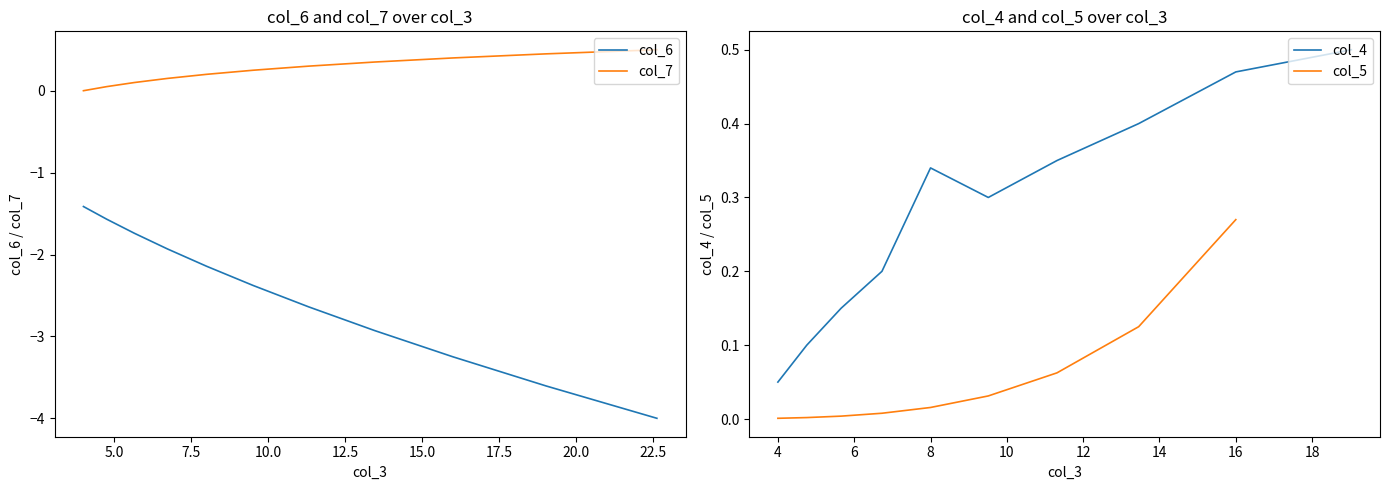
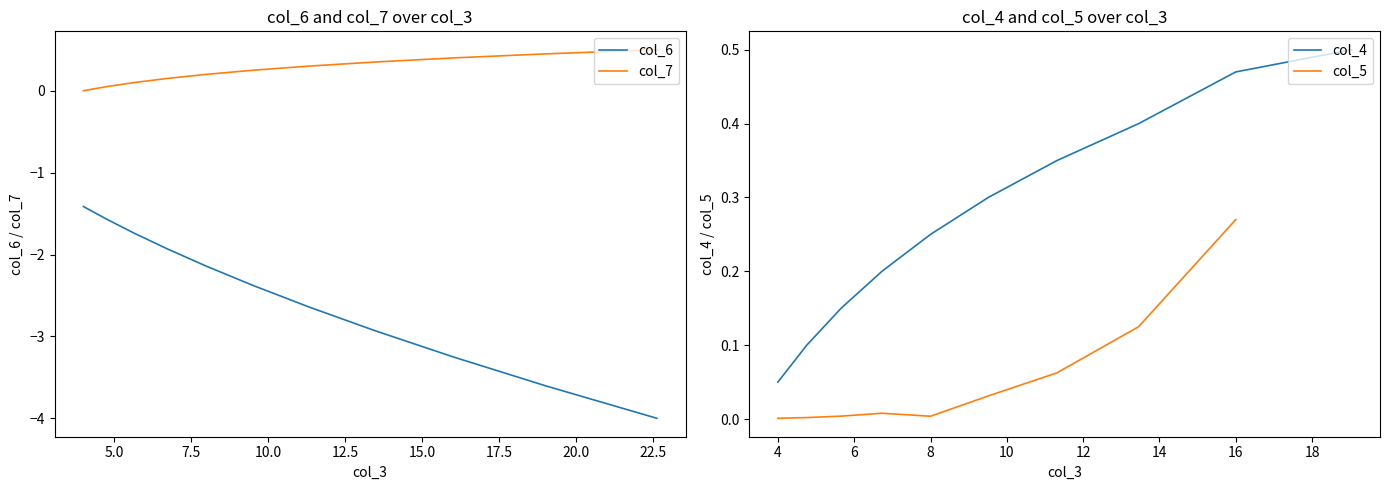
col_4 and col_5 over col_3, col_4, 8: 0.34 -> 0.25
col_4 and col_5 over col_3, col_5, 8: 0.02 -> 0.00
